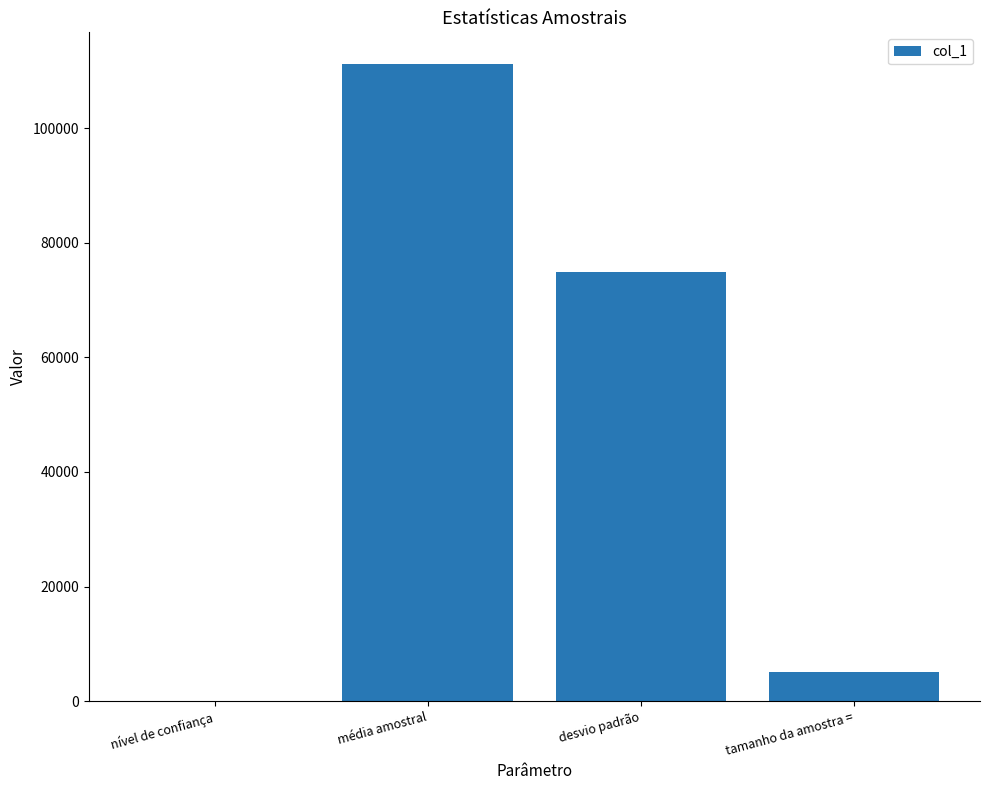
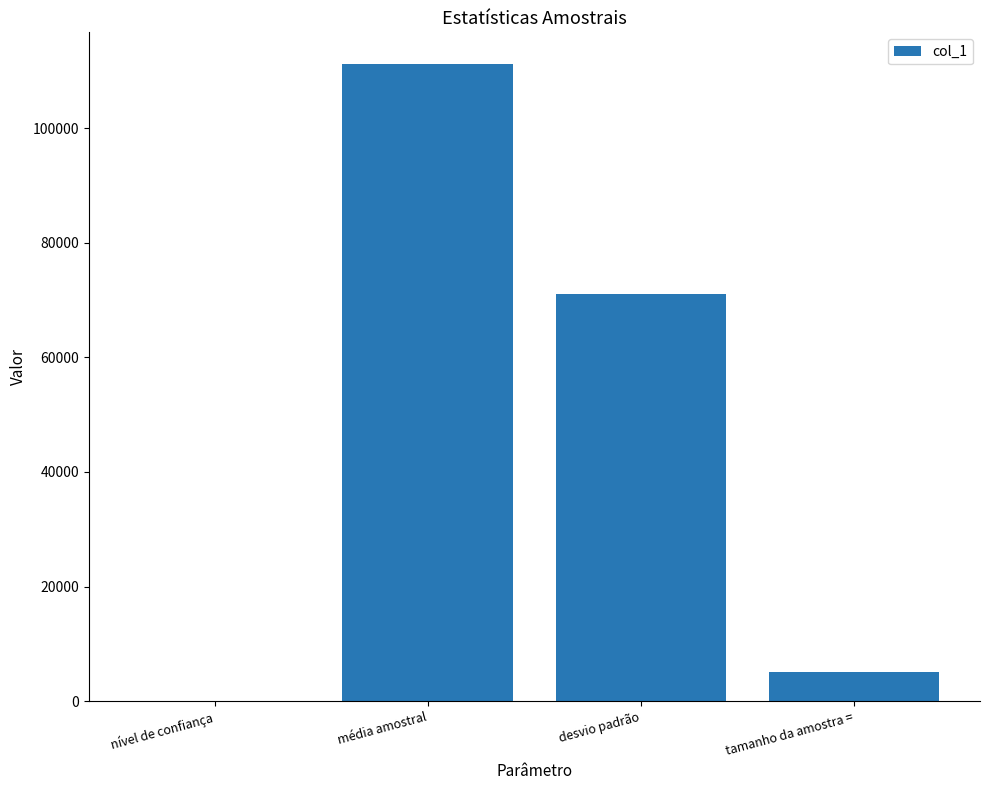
desvio padrão: 75000 -> 71000
